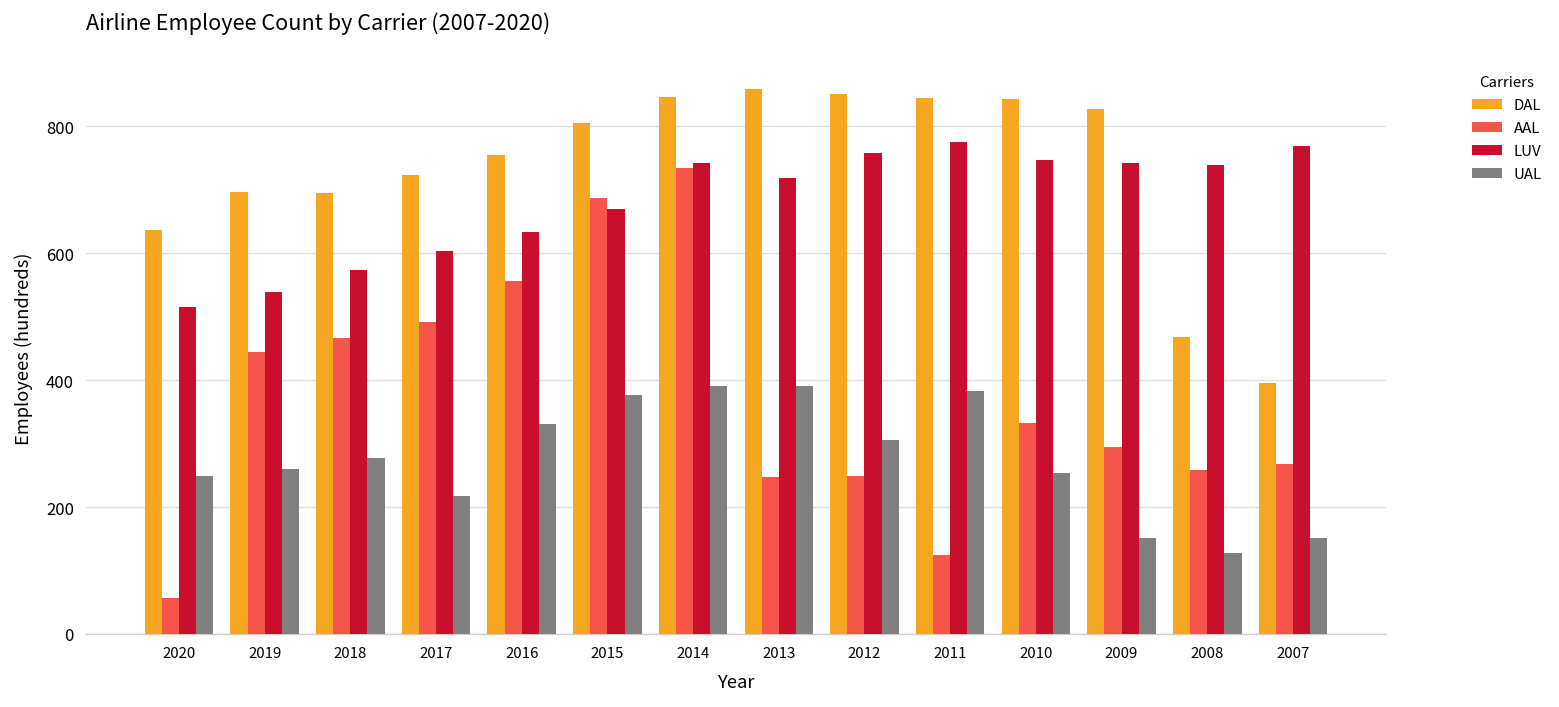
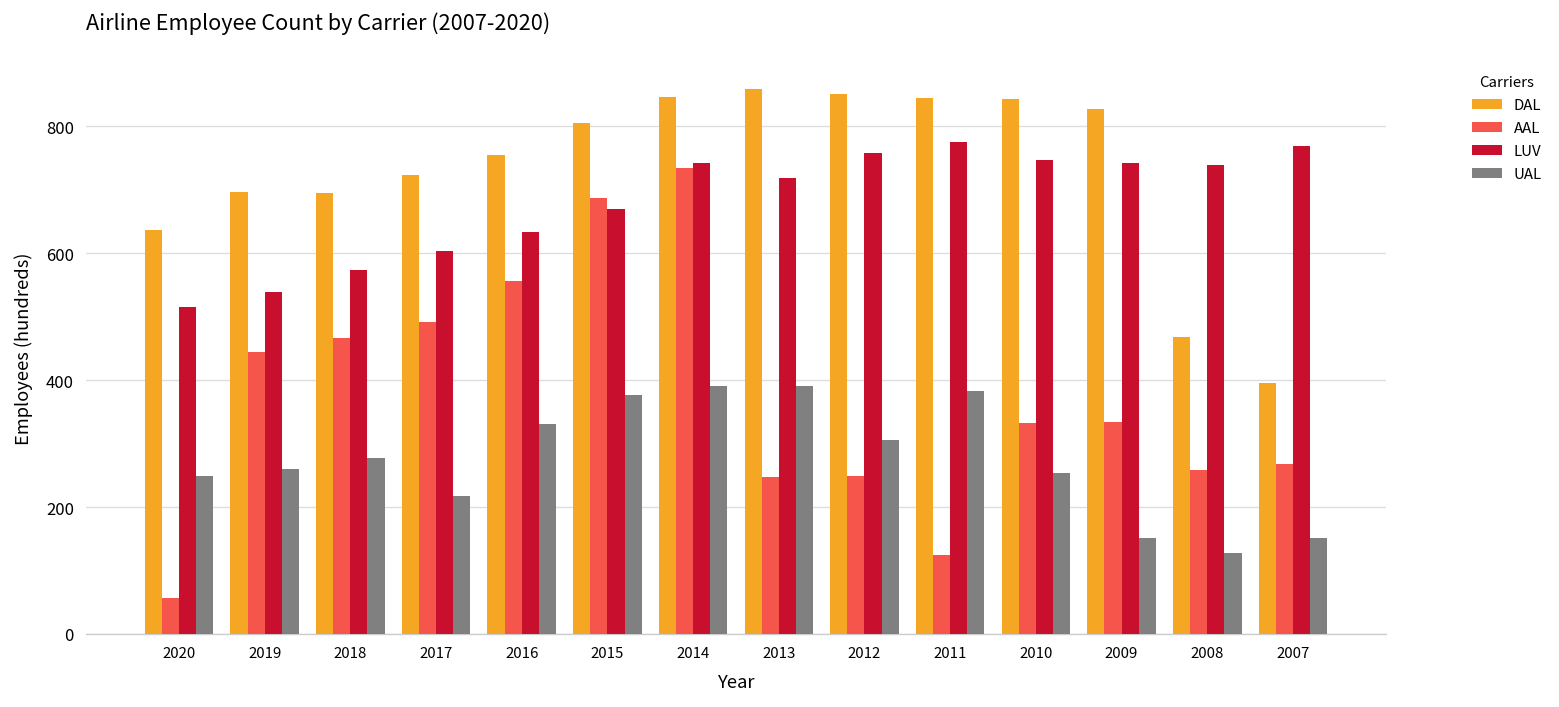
AAL, 2009: 290 -> 330
